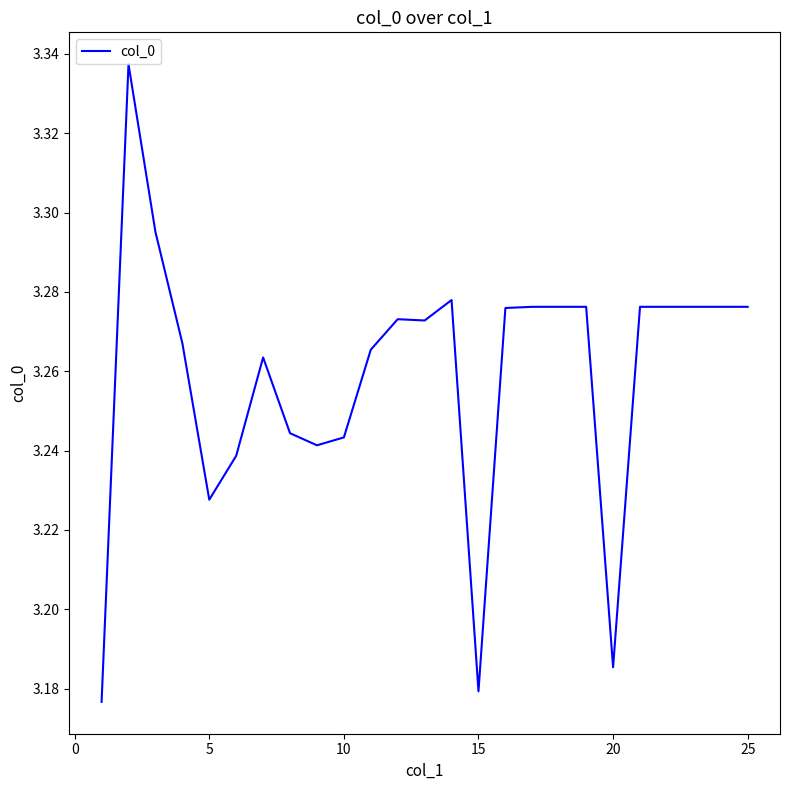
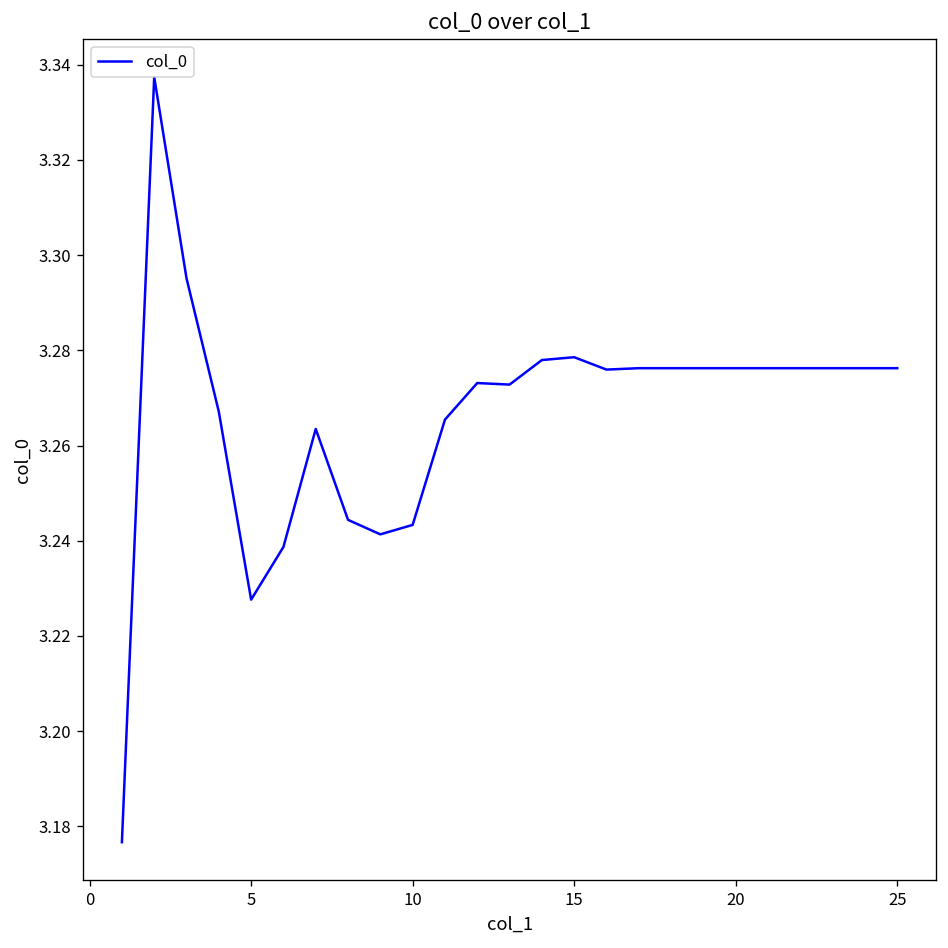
15: 3.179 -> 3.279
20: 3.185 -> 3.276
